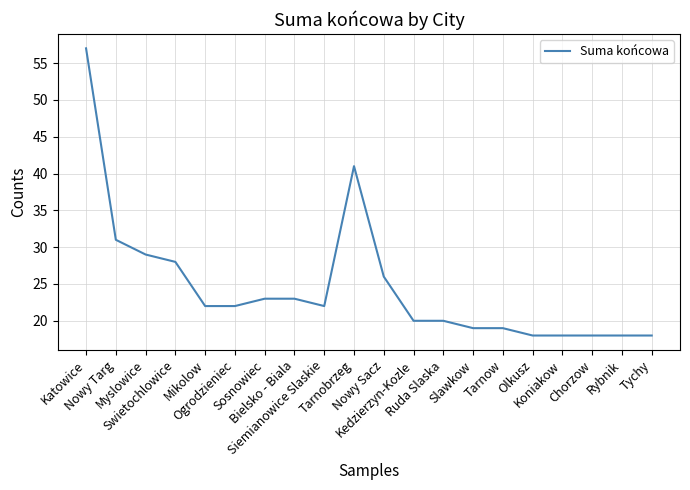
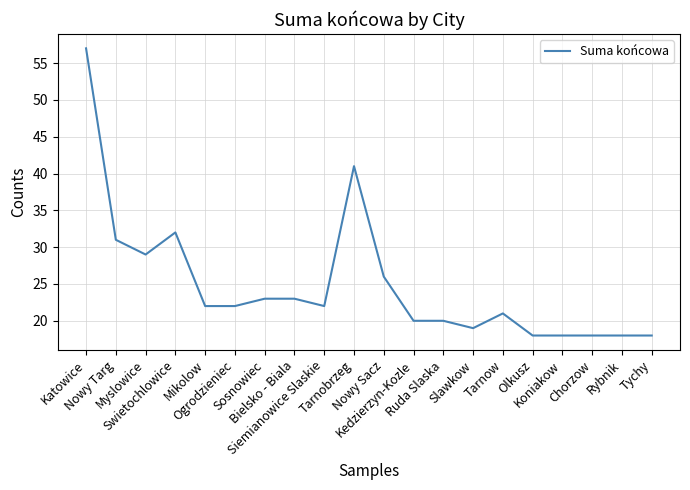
Swietochlowice: 28 -> 32
Tarnow: 19 -> 21
